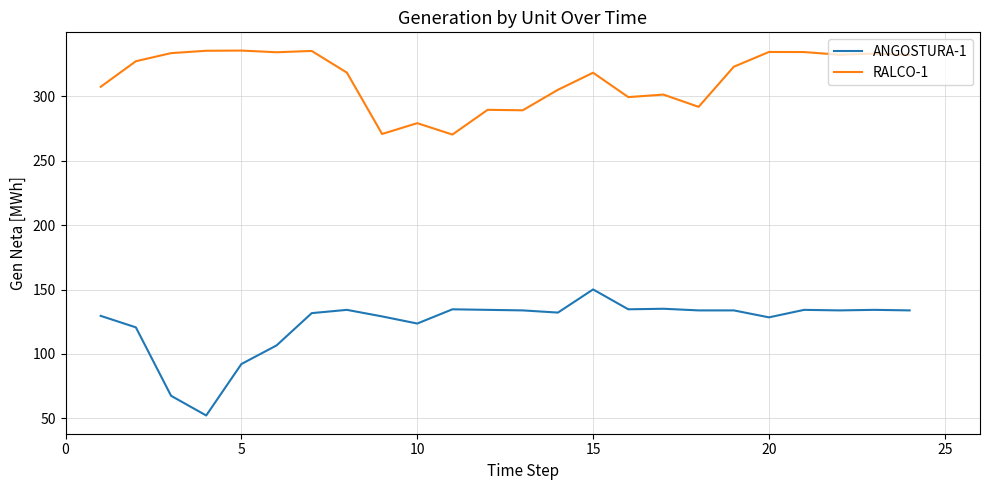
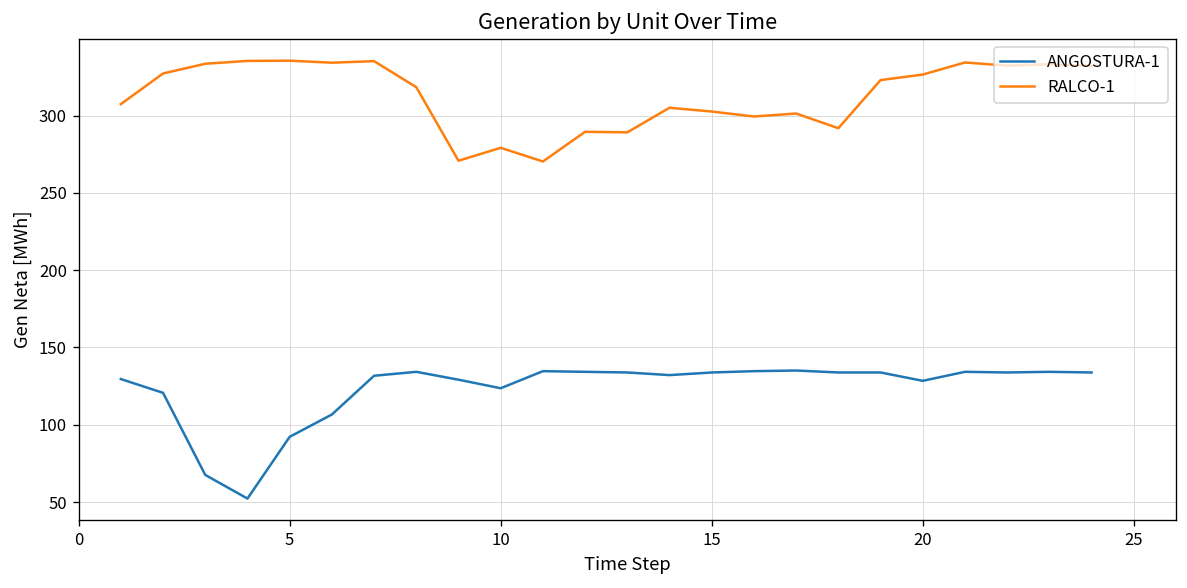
ANGOSTURA-1, 15: 150 -> 134
RALCO-1, 15: 318 -> 303
RALCO-1, 20: 334 -> 327
